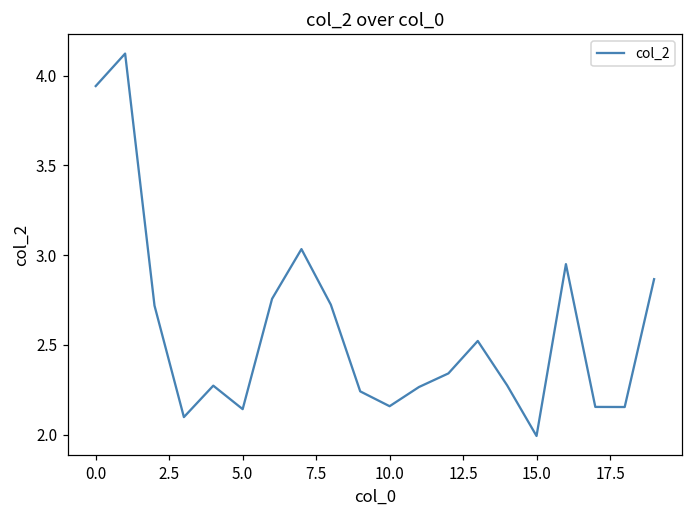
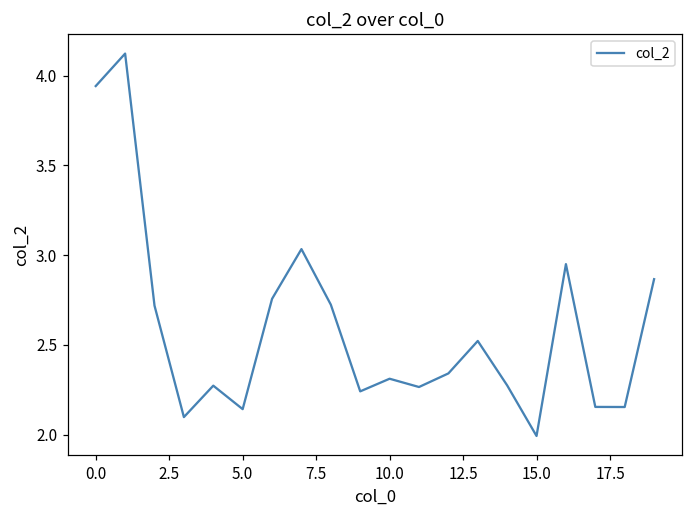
10.0: 2.16 -> 2.31
